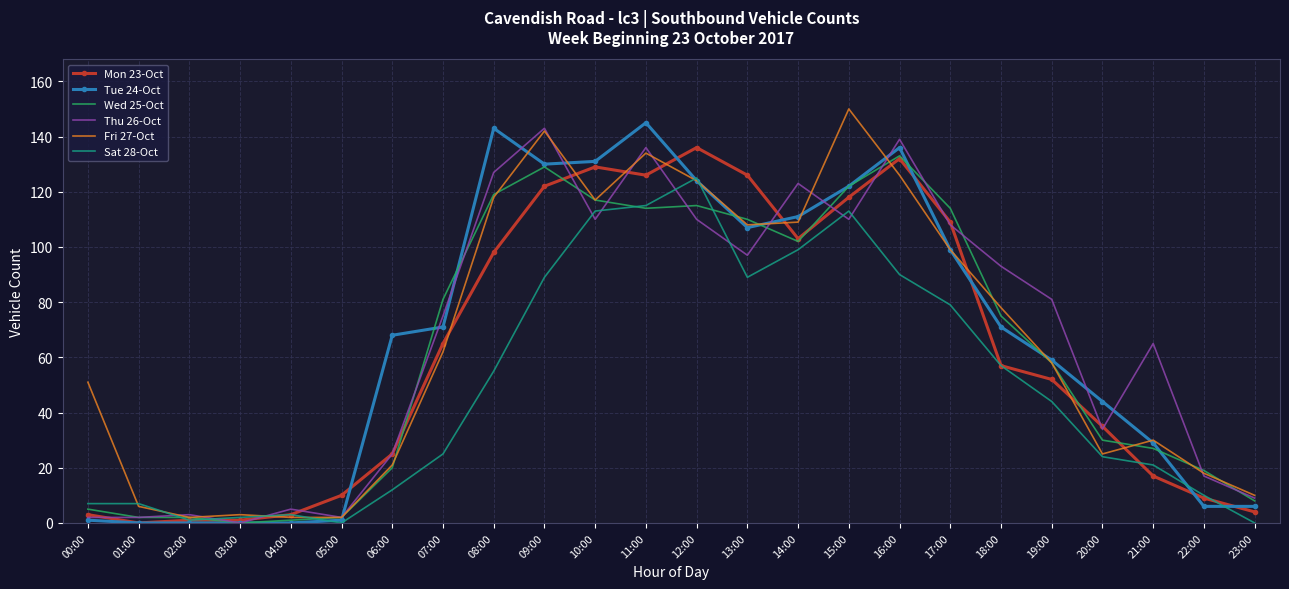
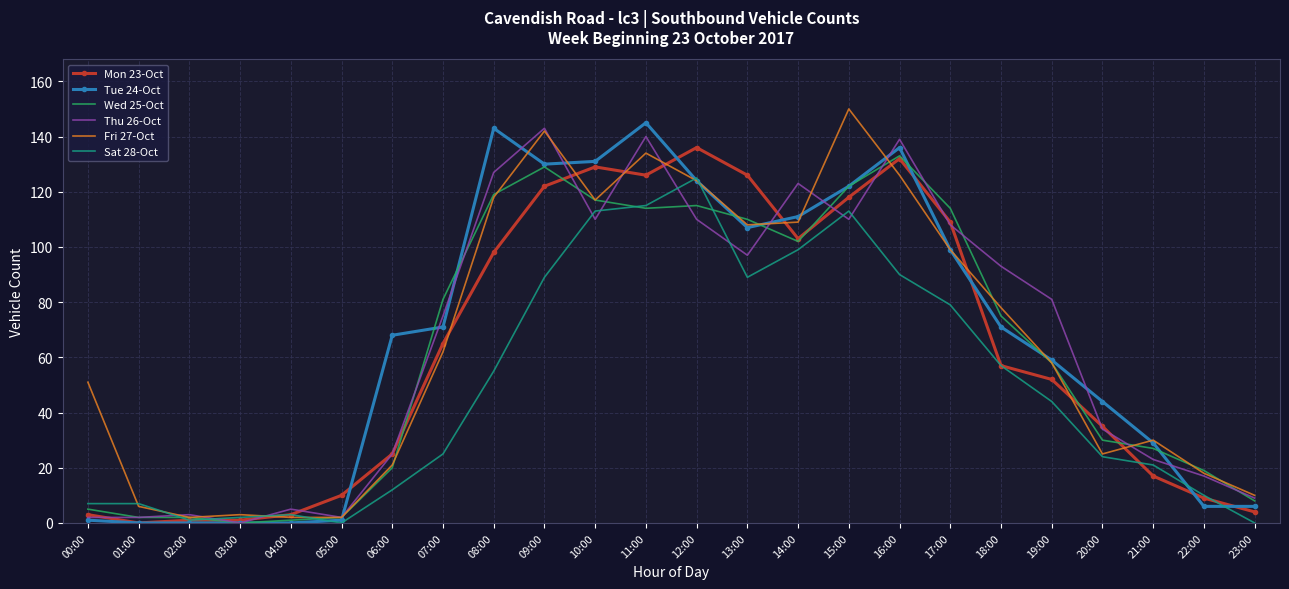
Thu 26-Oct, 11:00: 136 -> 140
Thu 26-Oct, 21:00: 65 -> 23
